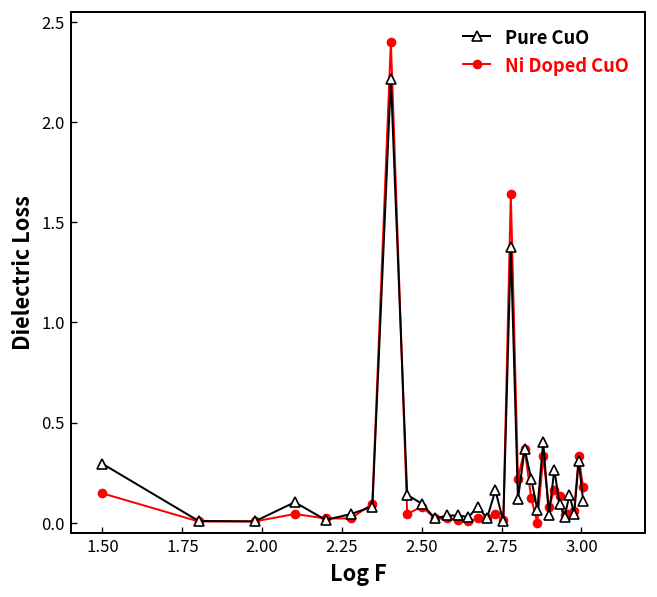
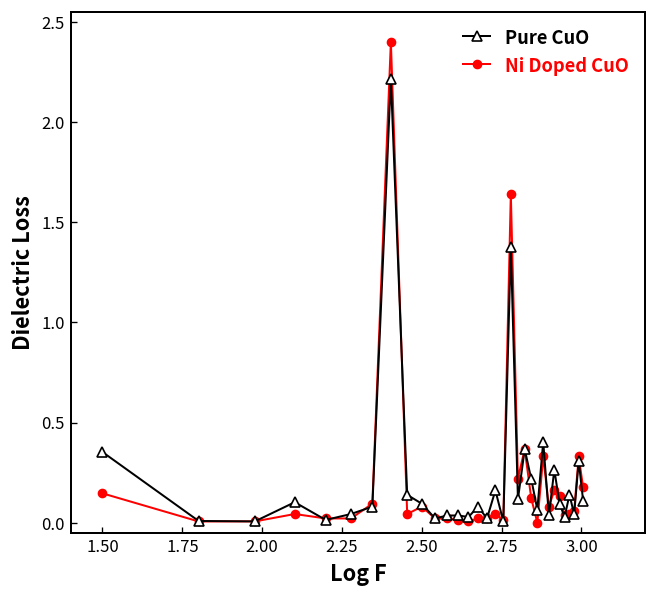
Pure CuO, 1.50: 0.29 -> 0.35
